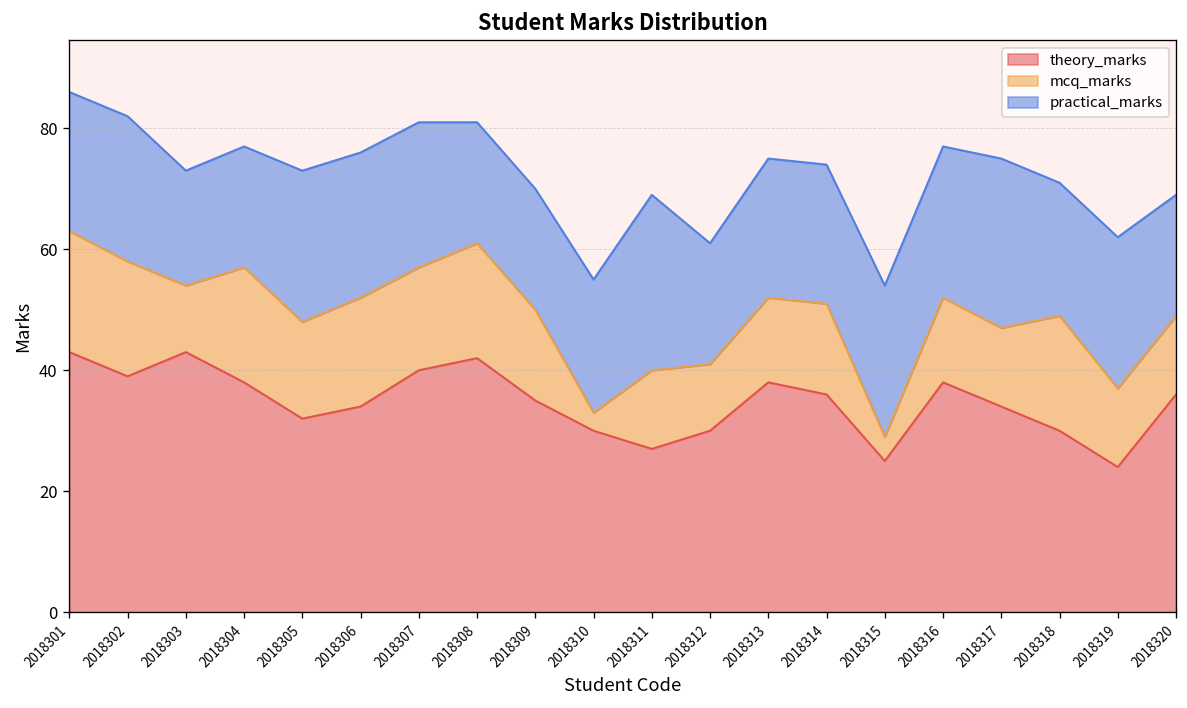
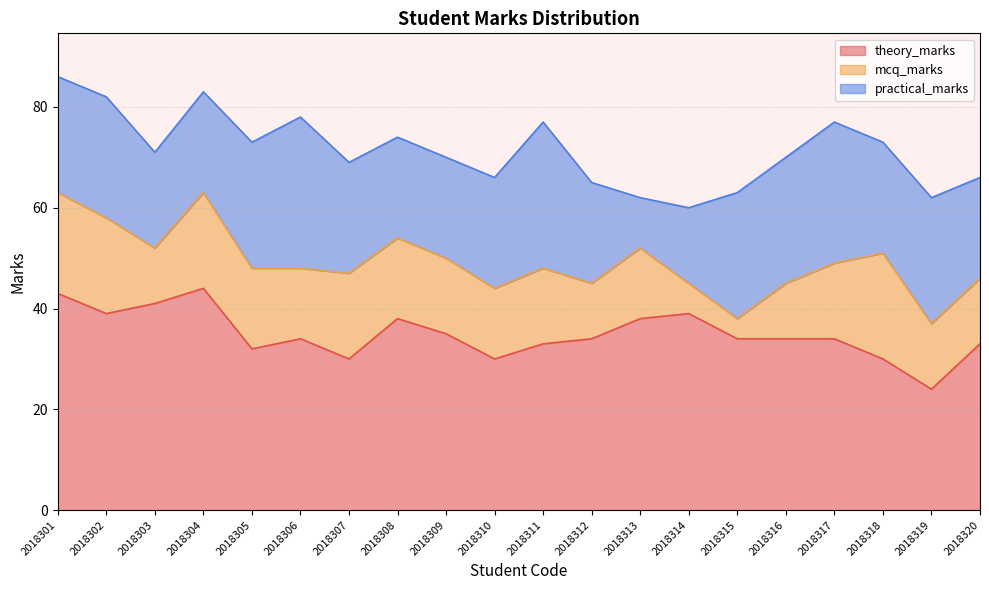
theory_marks, 2018303: 43 -> 41
theory_marks, 2018304: 38 -> 44
mcq_marks, 2018306: 18 -> 14
practical_marks, 2018306: 24 -> 30
theory_marks, 2018307: 40 -> 30
practical_marks, 2018307: 24 -> 22
theory_marks, 2018308: 42 -> 38
mcq_marks, 2018308: 19 -> 16
mcq_marks, 2018310: 3 -> 14
theory_marks, 2018311: 27 -> 33
mcq_marks, 2018311: 13 -> 15
theory_marks, 2018312: 30 -> 34
practical_marks, 2018313: 23 -> 10
theory_marks, 2018314: 36 -> 39
mcq_marks, 2018314: 15 -> 6
practical_marks, 2018314: 23 -> 15
theory_marks, 2018315: 25 -> 34
theory_marks, 2018316: 38 -> 34
mcq_marks, 2018316: 14 -> 11
mcq_marks, 2018317: 13 -> 15
mcq_marks, 2018318: 19 -> 21
theory_marks, 2018320: 36 -> 33
